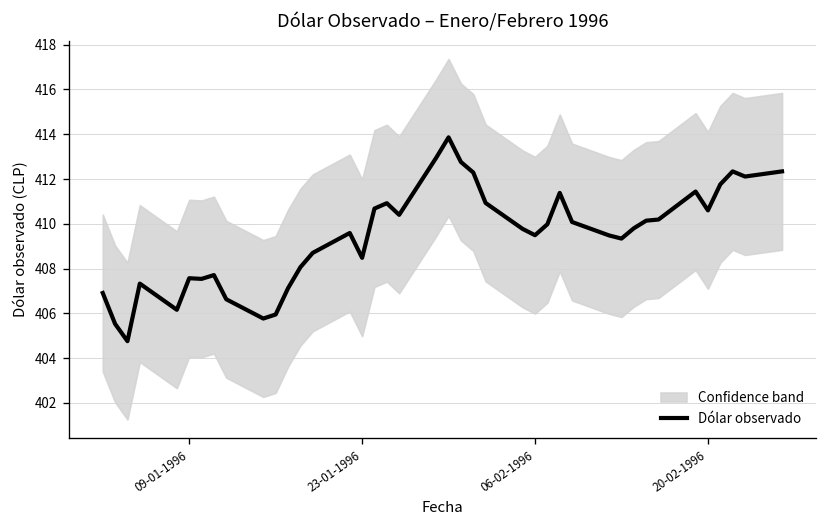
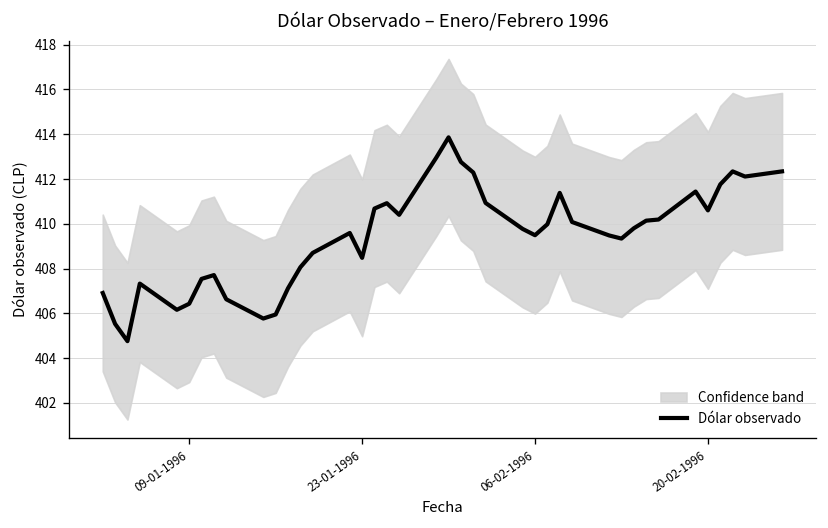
Dólar observado, 09-01-1996: 407.6 -> 406.4
